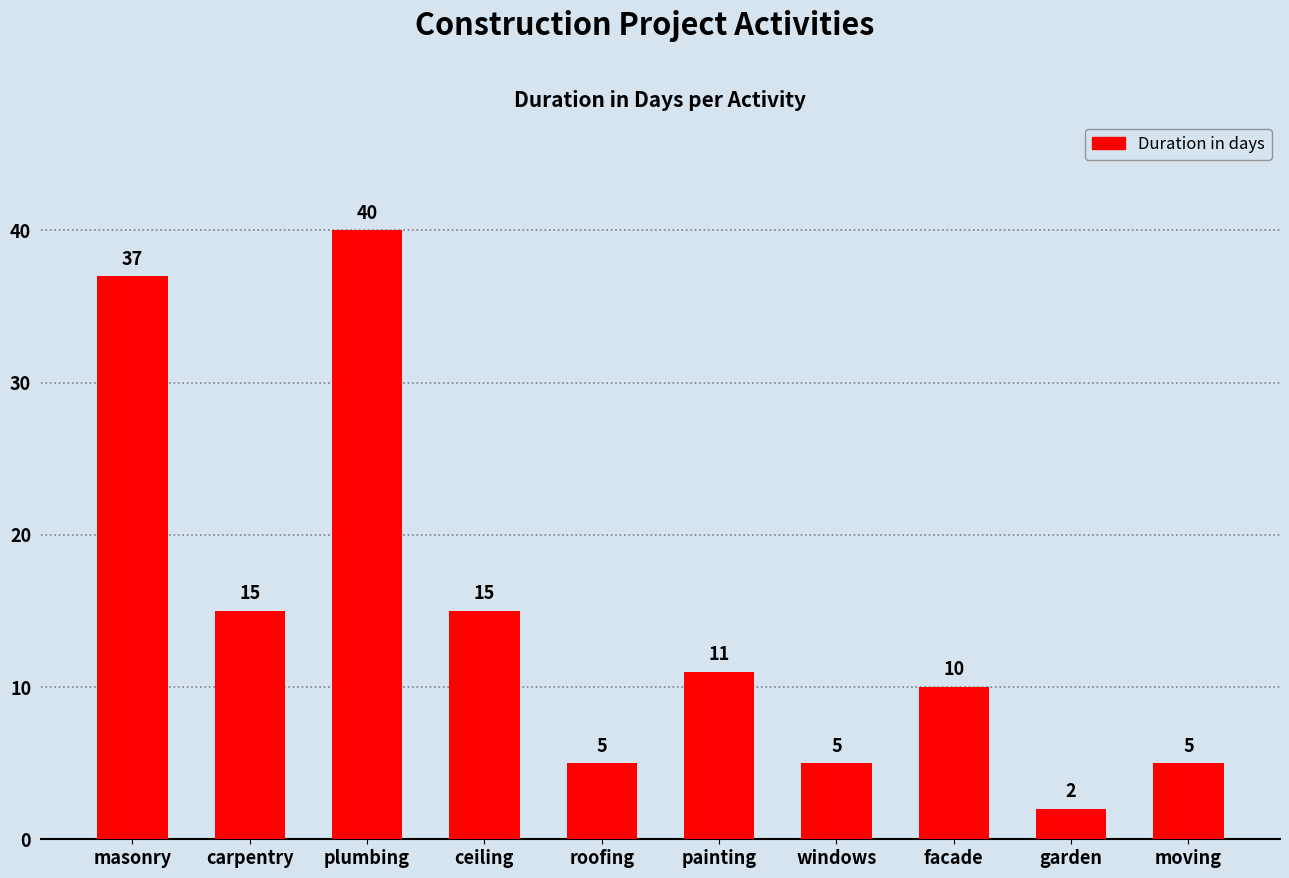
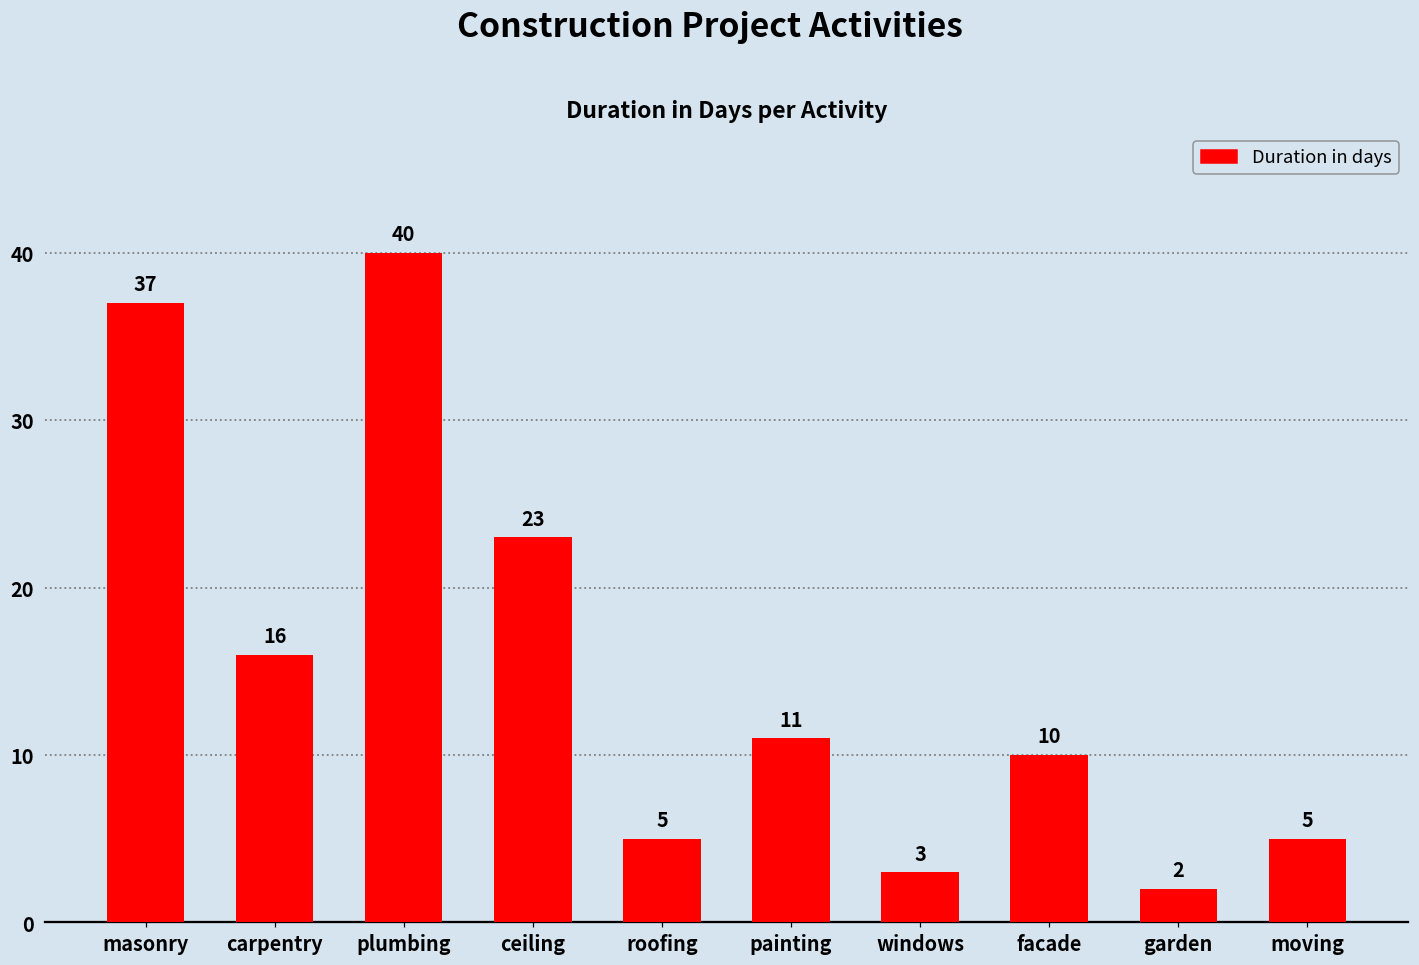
carpentry: 15 -> 16
ceiling: 15 -> 23
windows: 5 -> 3
